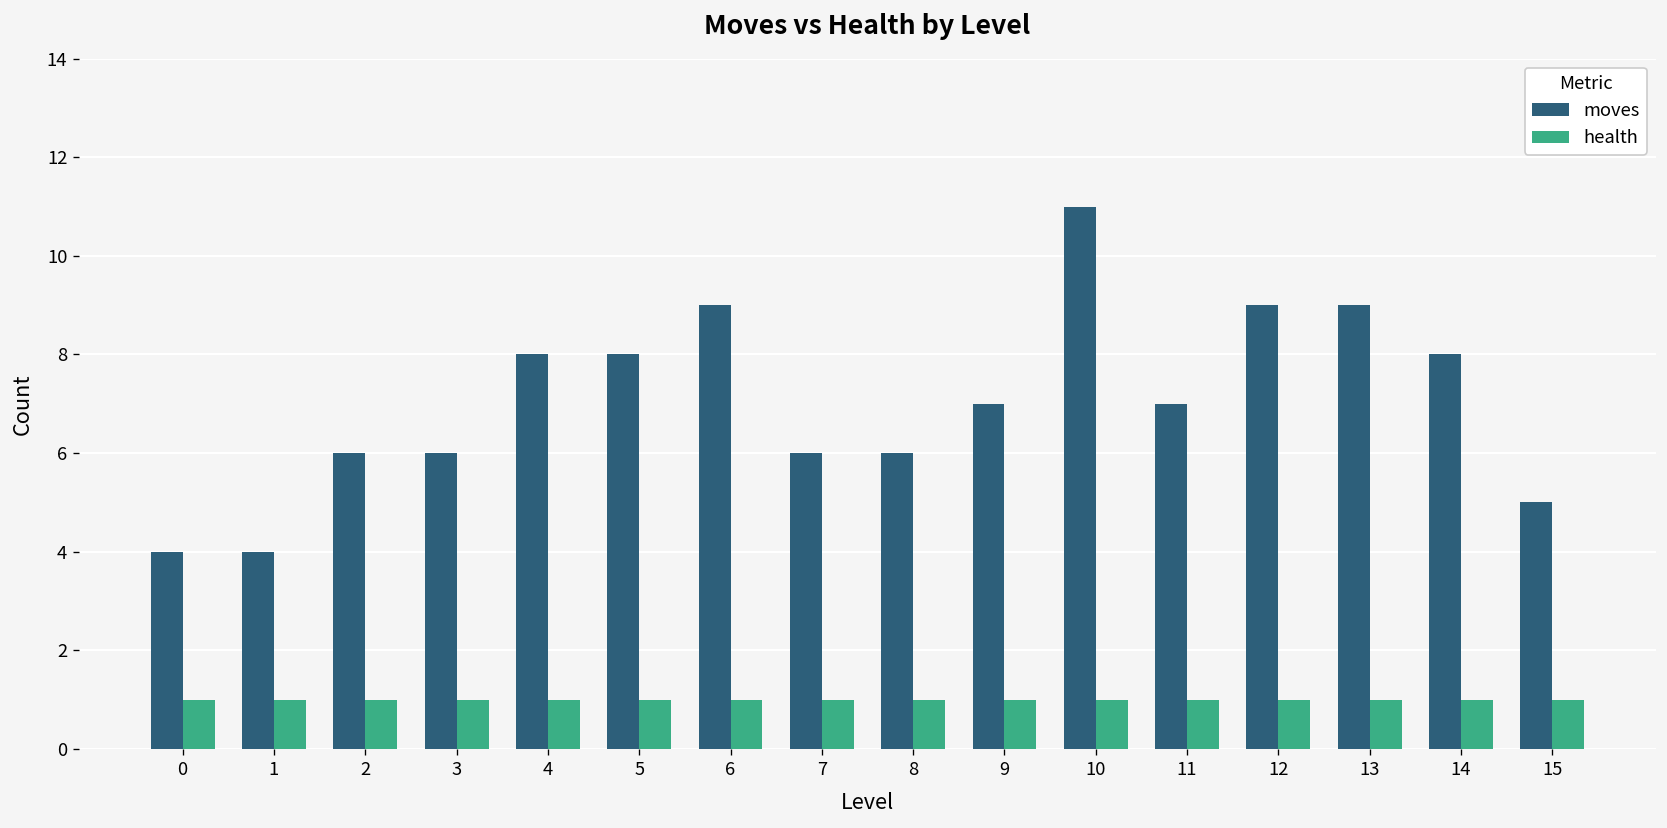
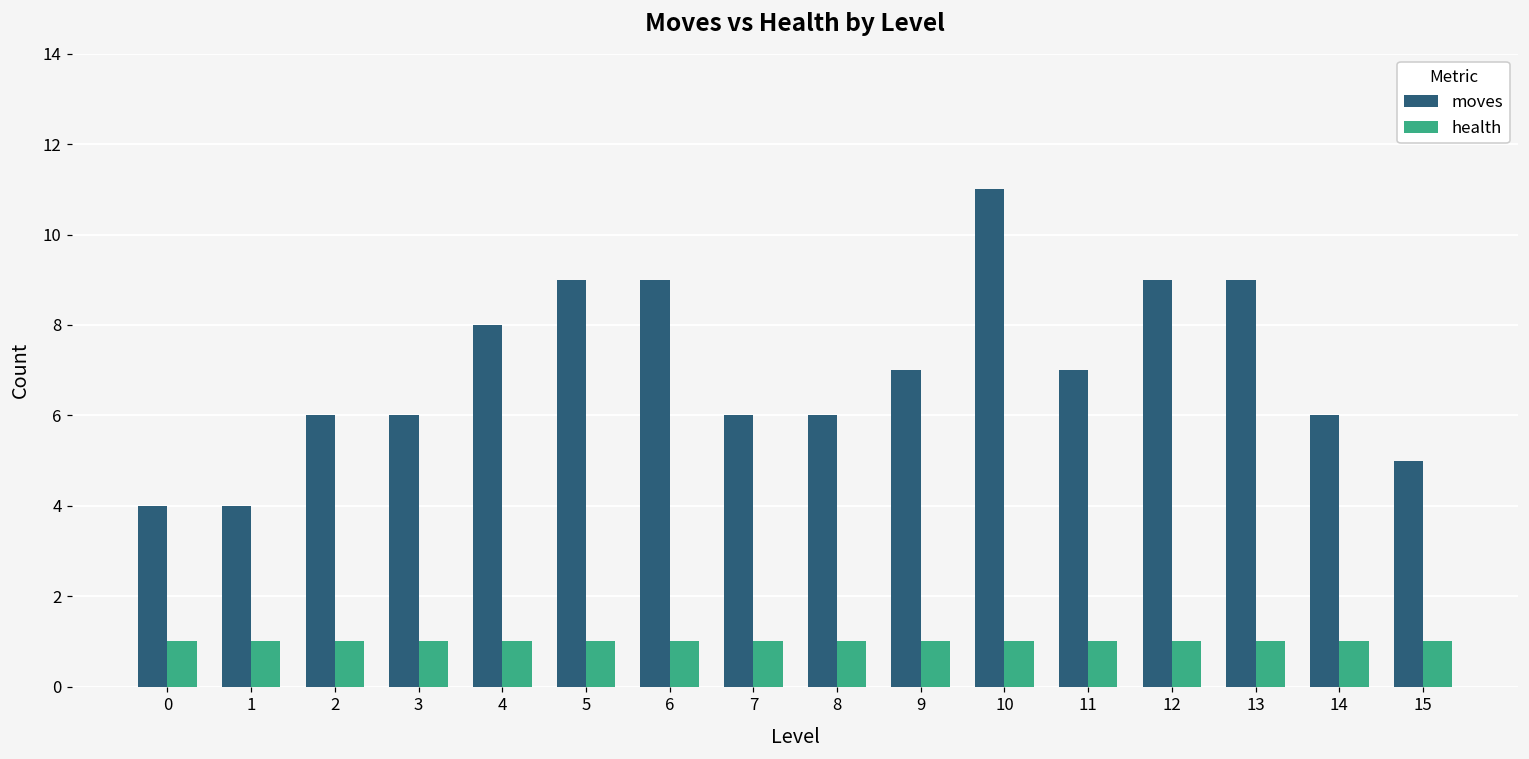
moves, 5: 8 -> 9
moves, 14: 8 -> 6
